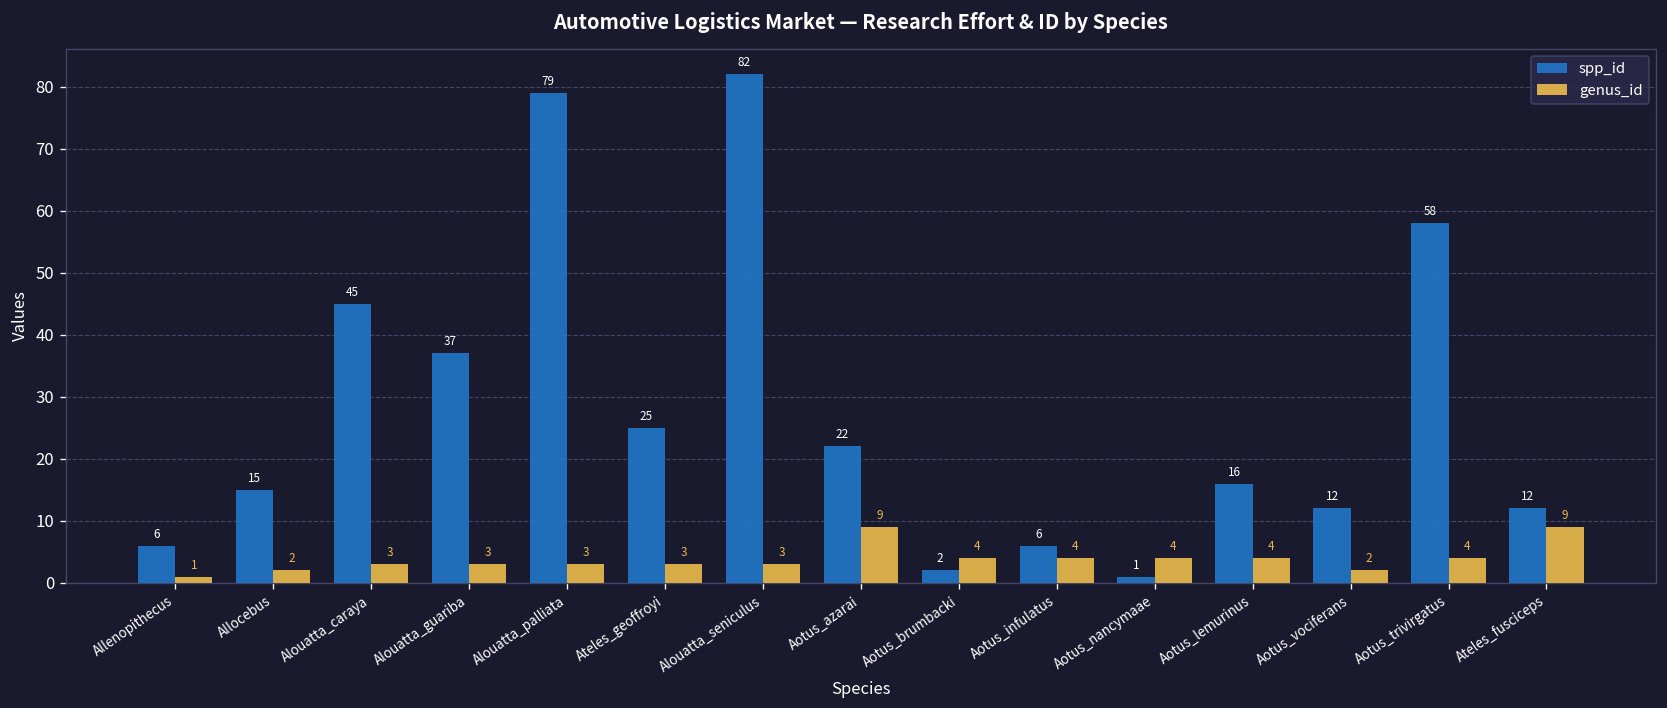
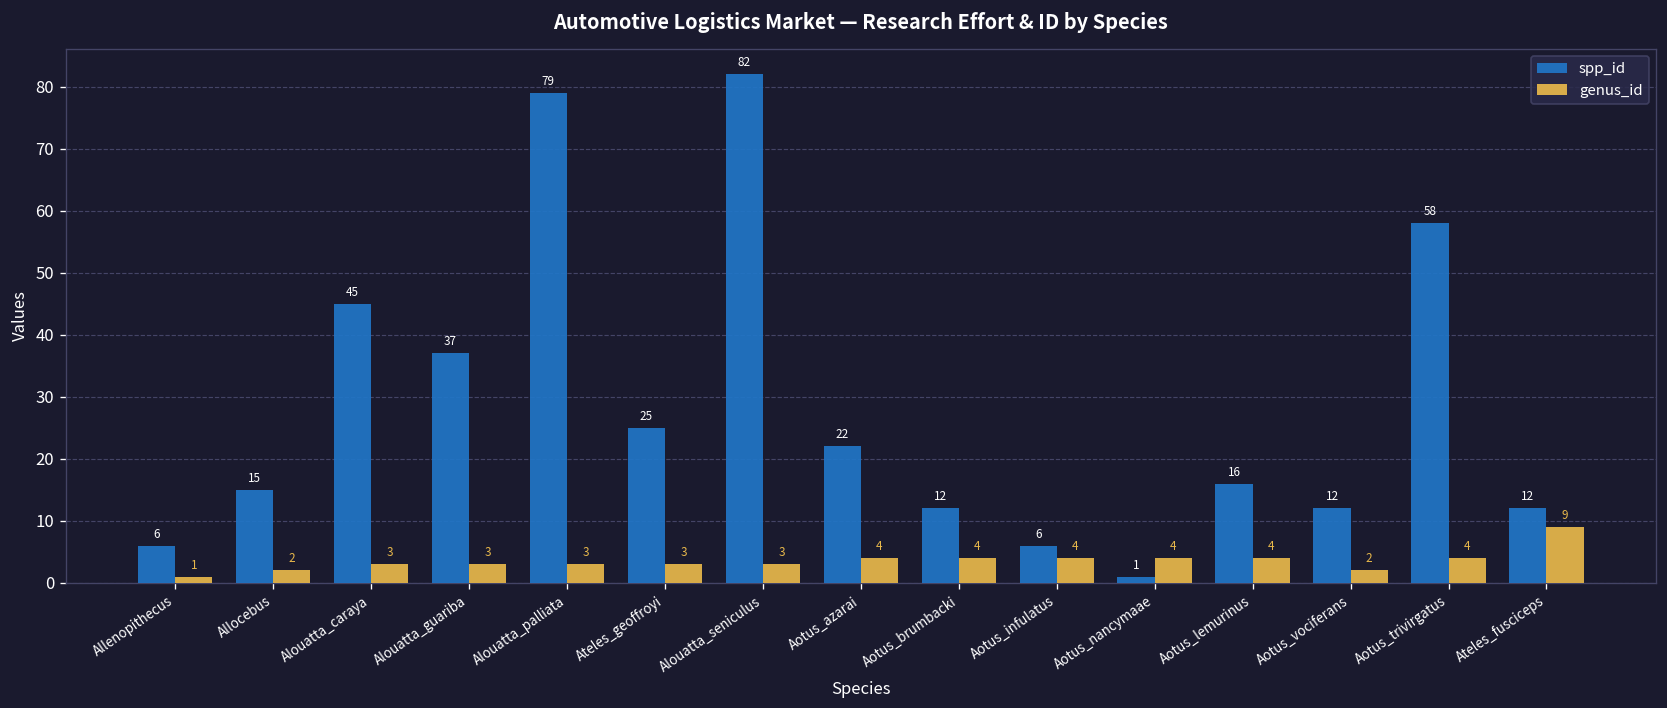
genus_id, Aotus_azarai: 9 -> 4
spp_id, Aotus_brumbacki: 2 -> 12
